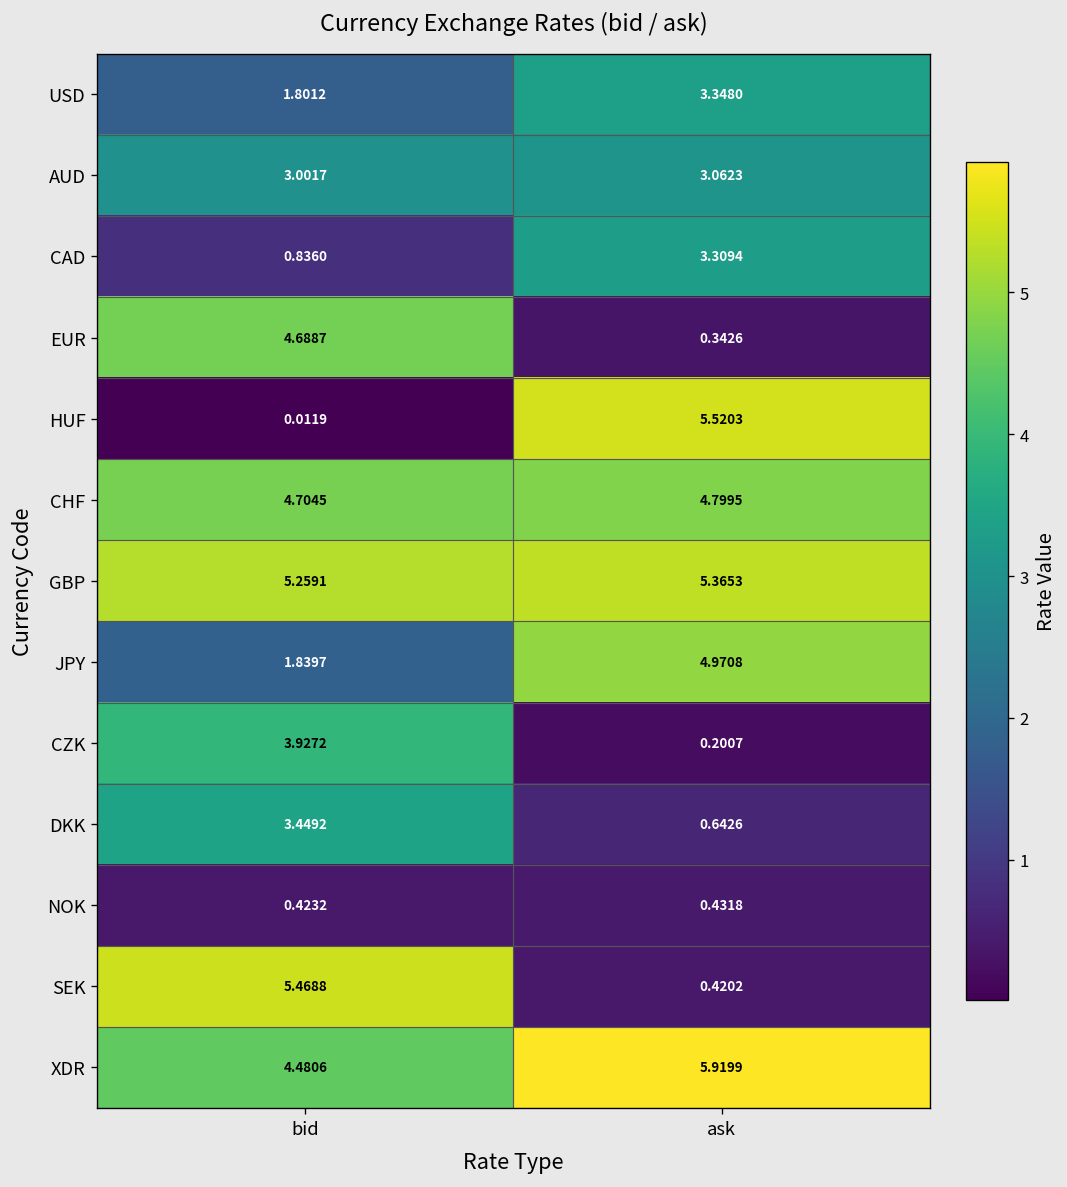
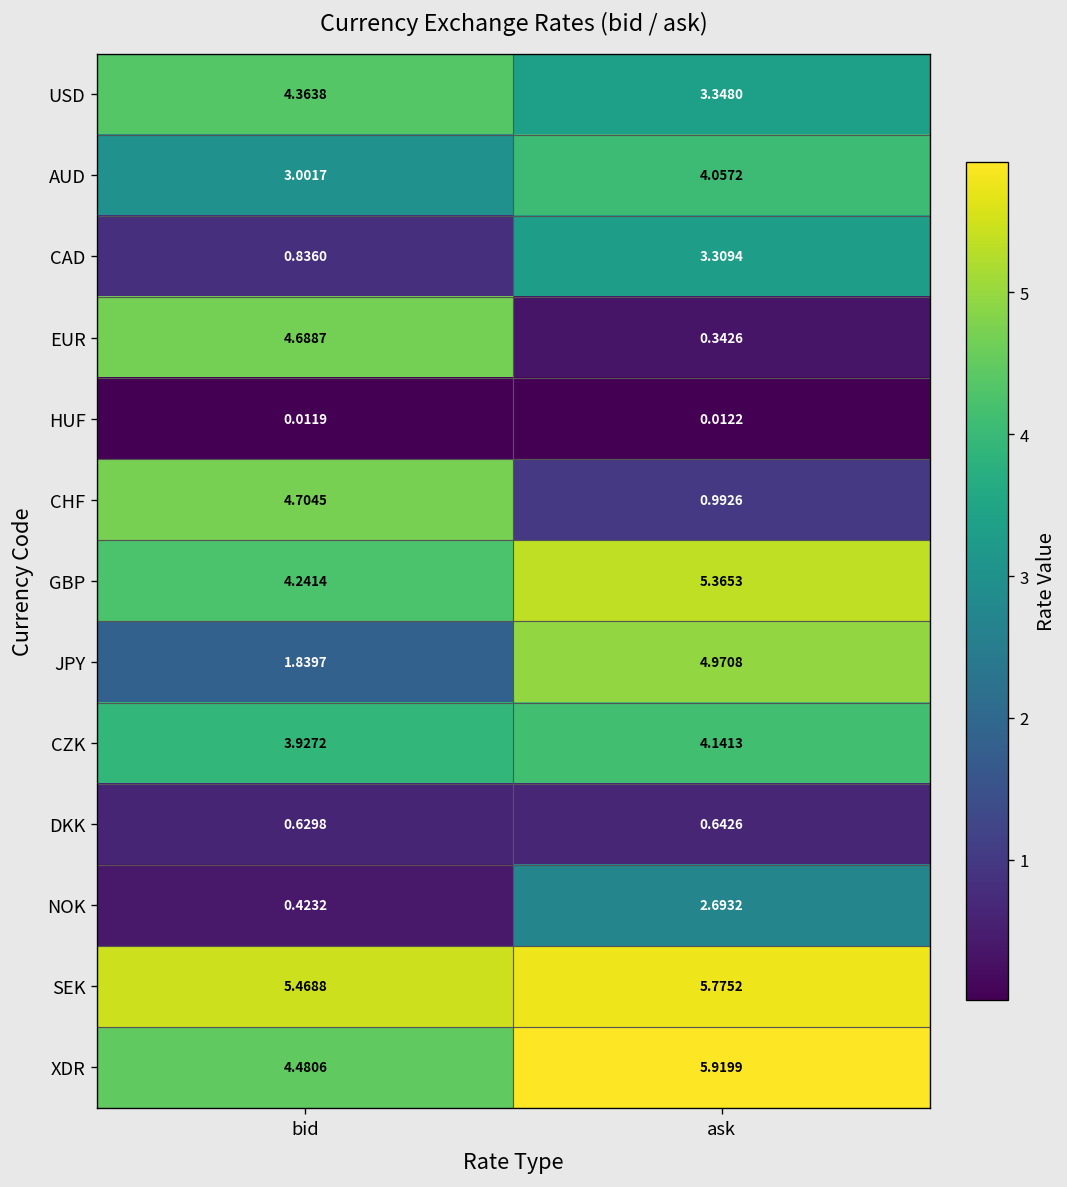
USD, bid: 1.8012 -> 4.3638
AUD, ask: 3.0623 -> 4.0572
HUF, ask: 5.5203 -> 0.0122
CHF, ask: 4.7995 -> 0.9926
GBP, bid: 5.2591 -> 4.2414
CZK, ask: 0.2007 -> 4.1413
DKK, bid: 3.4492 -> 0.6298
NOK, ask: 0.4318 -> 2.6932
SEK, ask: 0.4202 -> 5.7752
